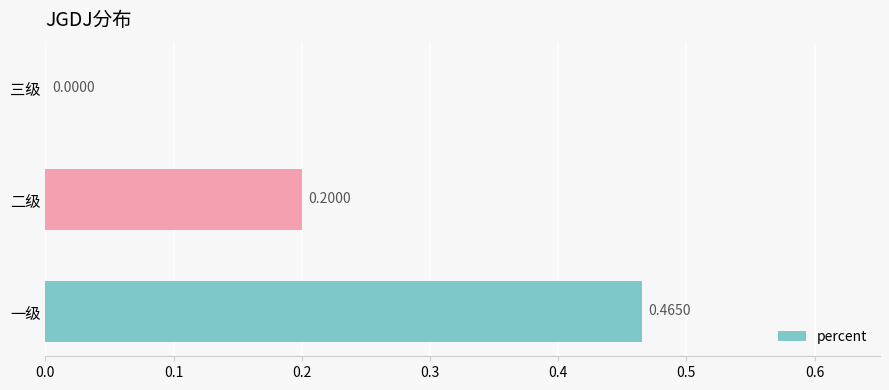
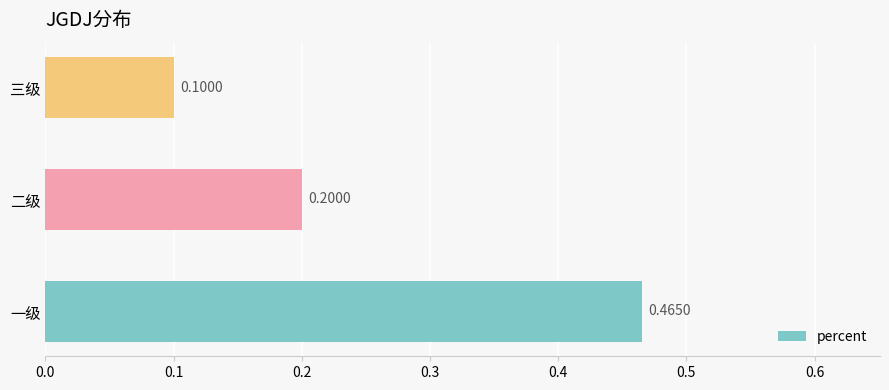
三级: 0.0000 -> 0.1000
